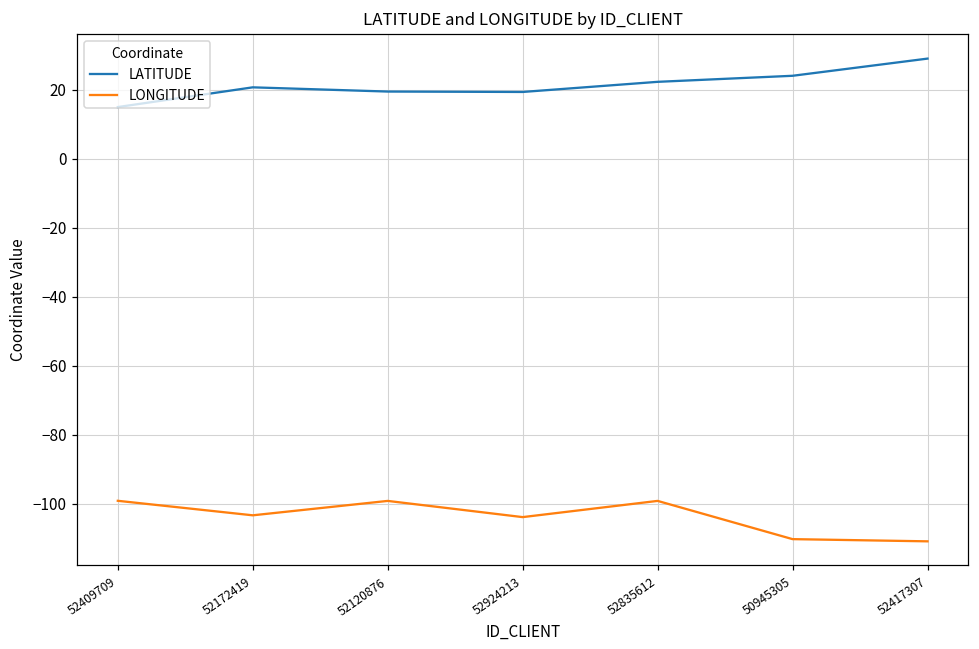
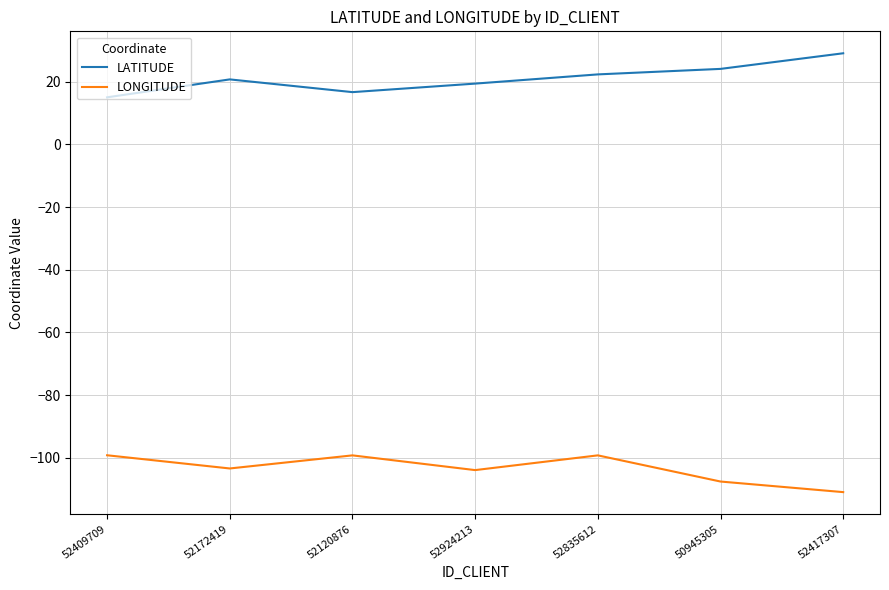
LATITUDE, 52120876: 19 -> 17
LONGITUDE, 50945305: -110 -> -108
